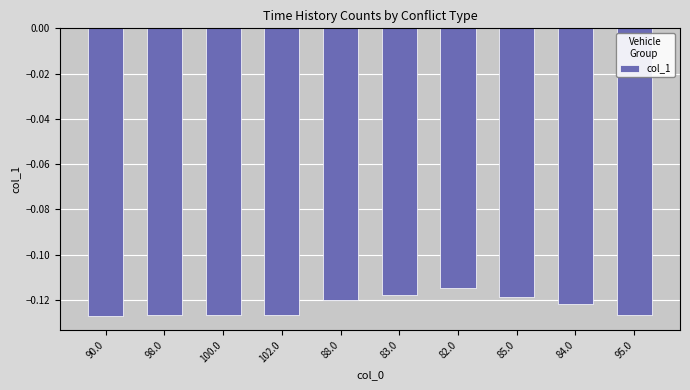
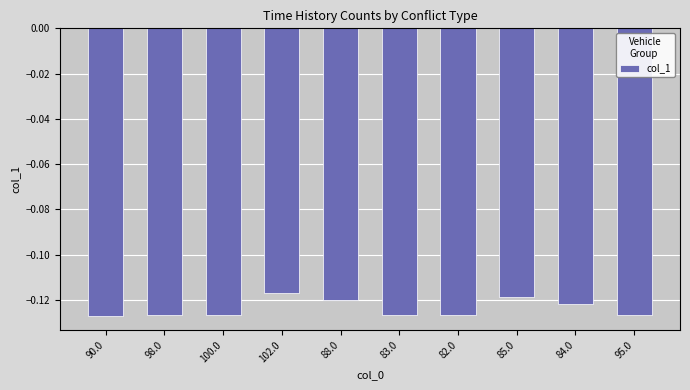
102.0: -0.127 -> -0.117
83.0: -0.118 -> -0.127
82.0: -0.115 -> -0.127
